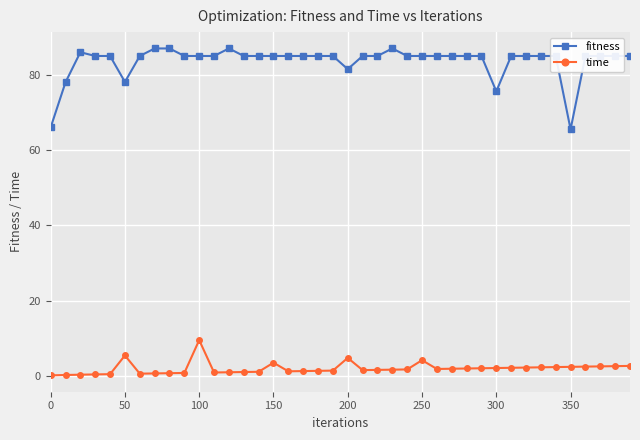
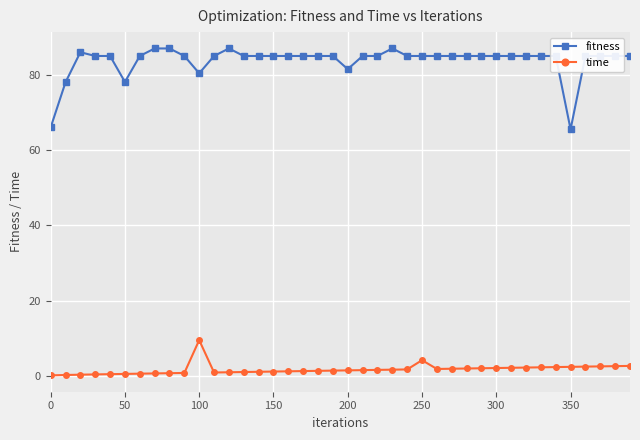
time, 50: 5 -> 0
fitness, 100: 85 -> 80
time, 150: 3 -> 1
time, 200: 5 -> 1
fitness, 300: 76 -> 85
